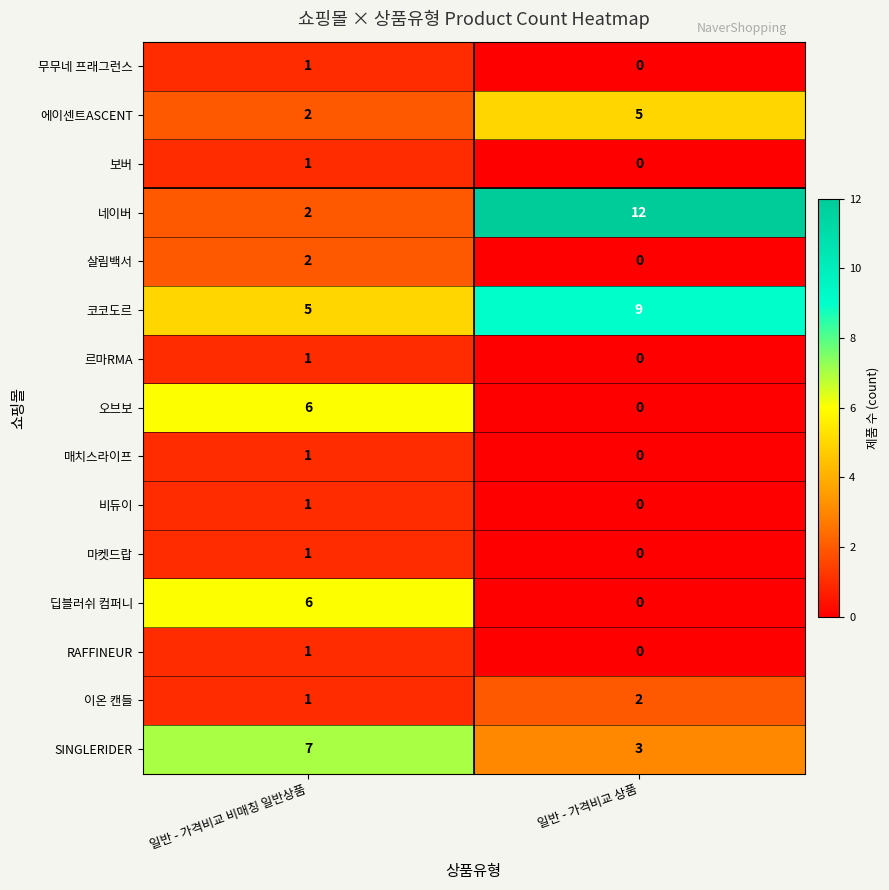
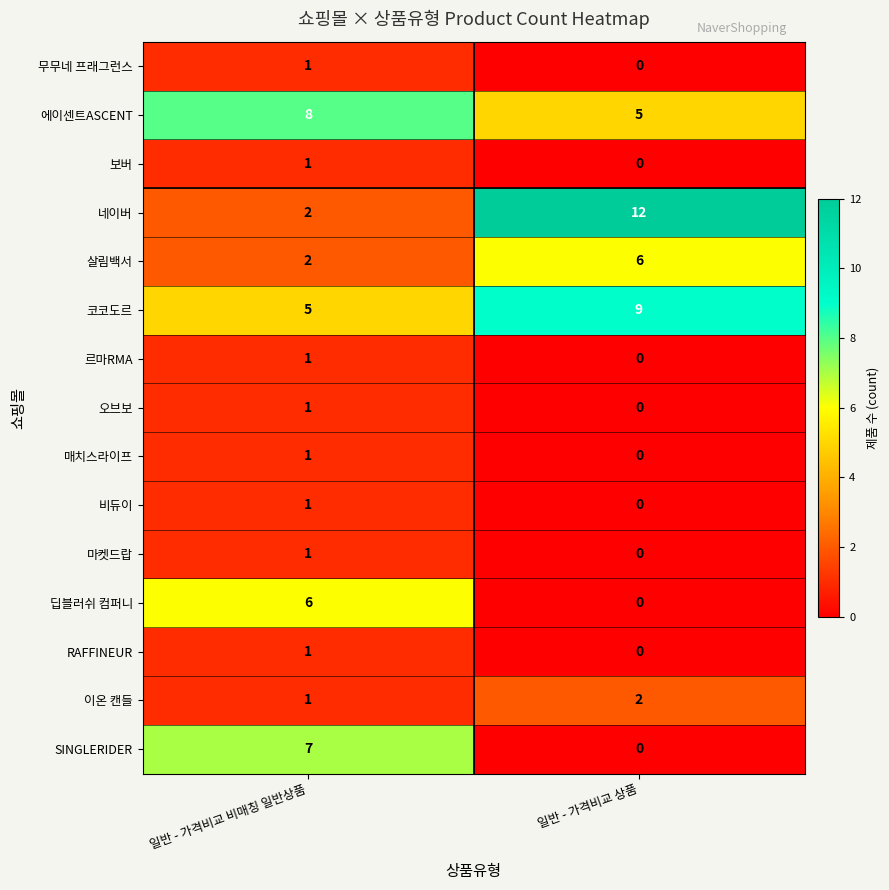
에이센트ASCENT, 일반 - 가격비교 비매칭 일반상품: 2 -> 8
살림백서, 일반 - 가격비교 상품: 0 -> 6
오브보, 일반 - 가격비교 비매칭 일반상품: 6 -> 1
SINGLERIDER, 일반 - 가격비교 상품: 3 -> 0
